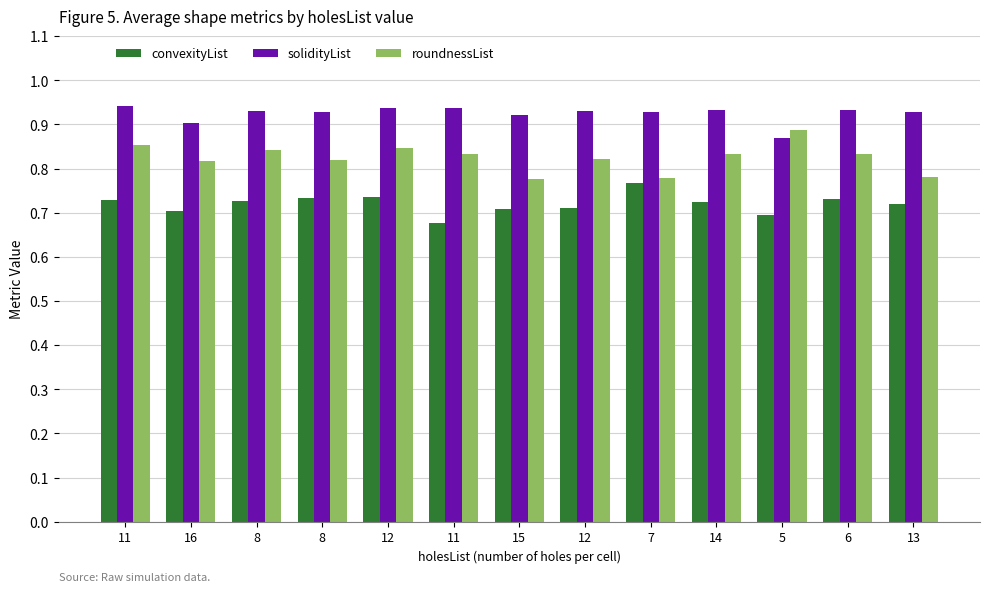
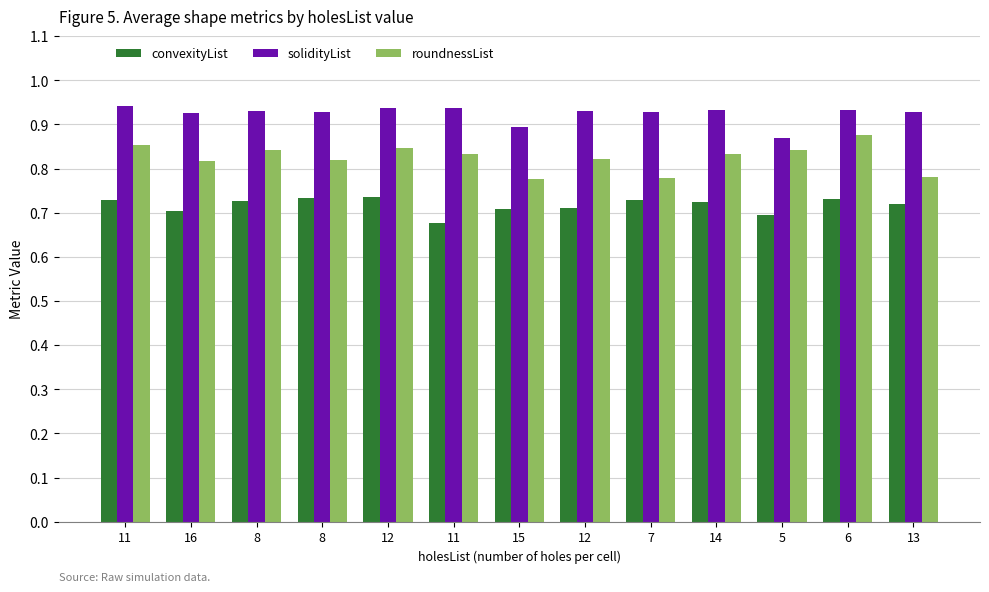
solidityList, 16: 0.90 -> 0.92
solidityList, 15: 0.92 -> 0.89
convexityList, 7: 0.77 -> 0.73
roundnessList, 5: 0.89 -> 0.84
roundnessList, 6: 0.83 -> 0.88
